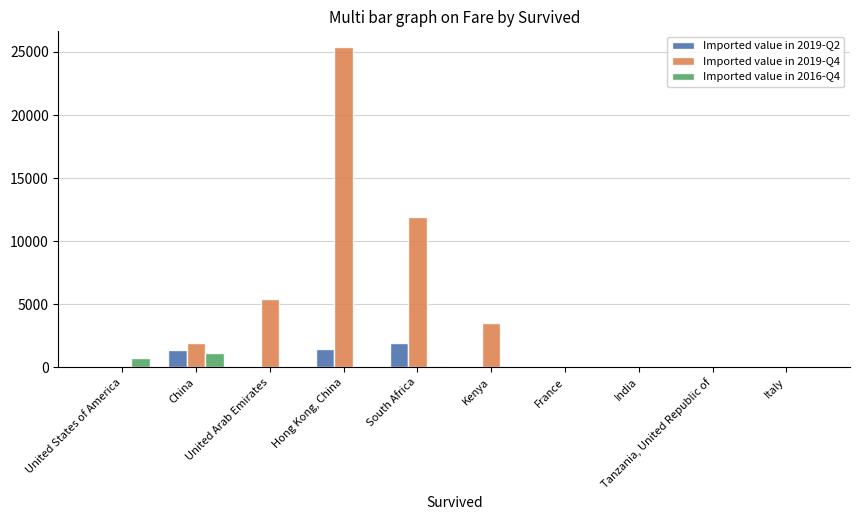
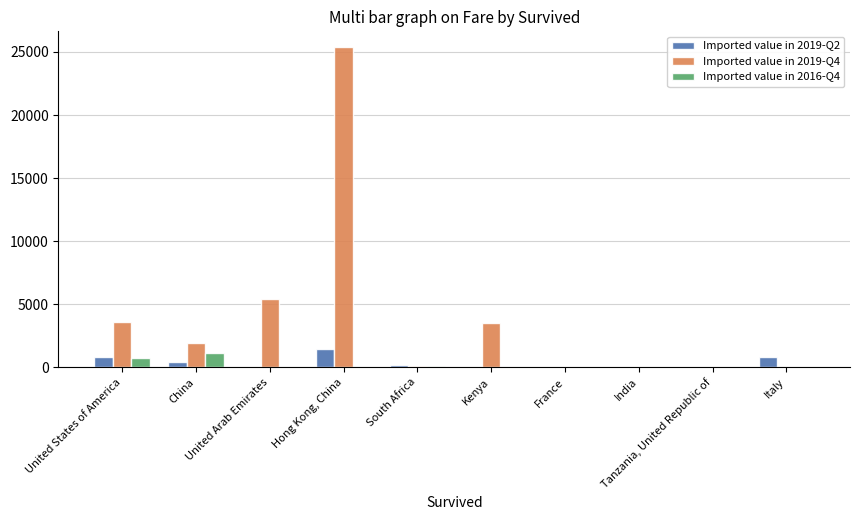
Imported value in 2019-Q2, United States of America: 0 -> 800
Imported value in 2019-Q4, United States of America: 0 -> 3600
Imported value in 2019-Q2, China: 1400 -> 500
Imported value in 2019-Q2, South Africa: 1900 -> 200
Imported value in 2019-Q4, South Africa: 11900 -> 100
Imported value in 2019-Q2, Italy: 0 -> 800
